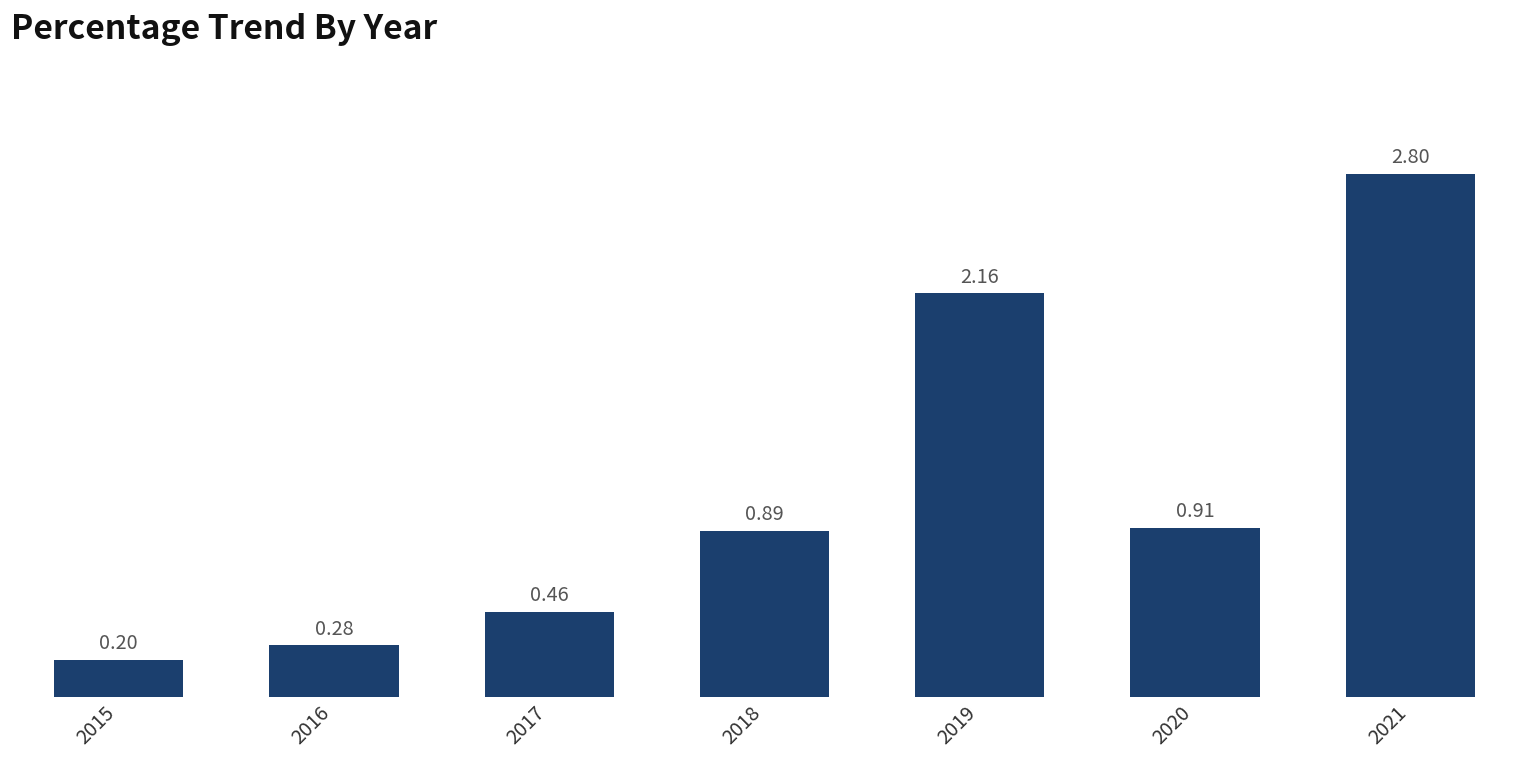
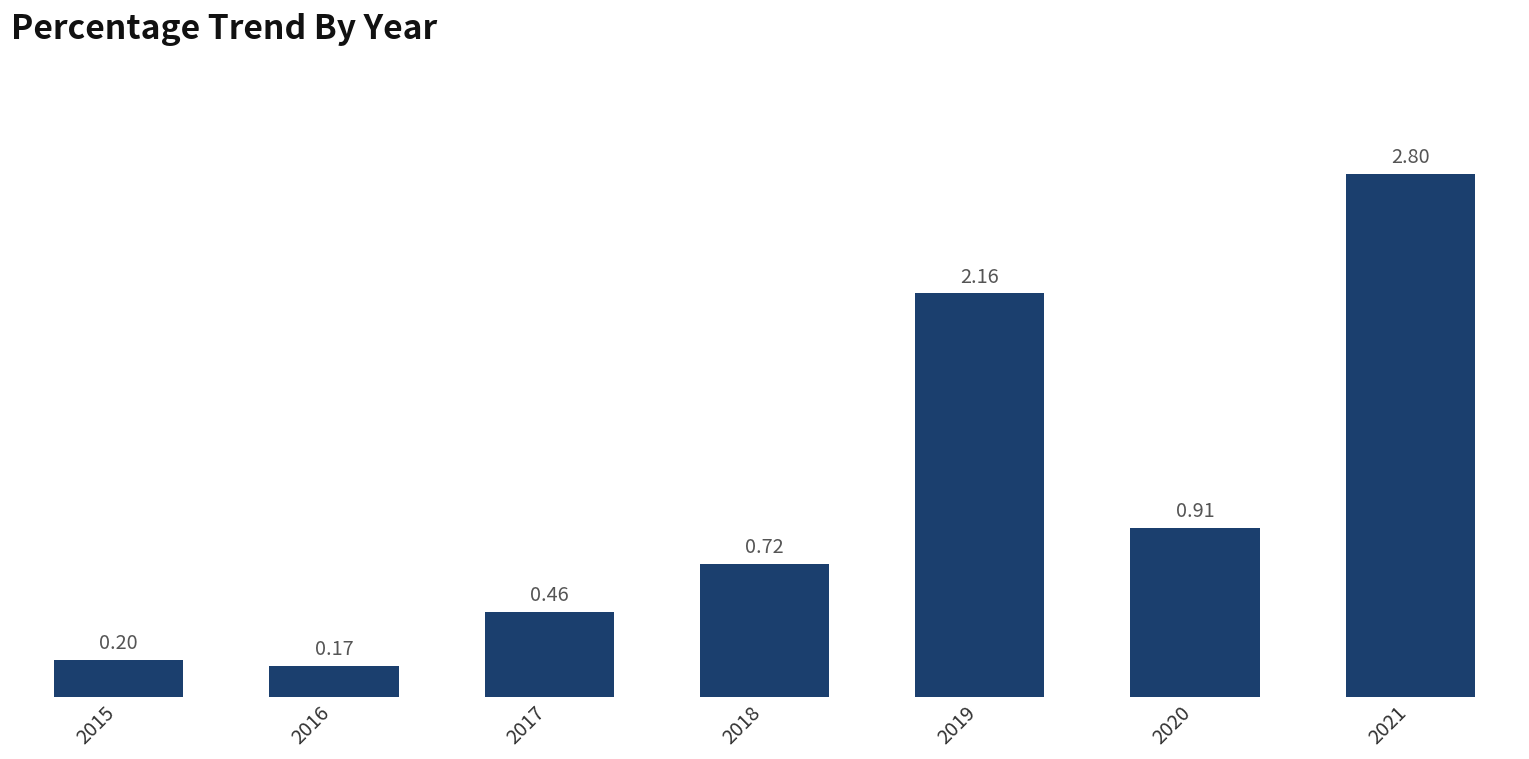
2016: 0.28 -> 0.17
2018: 0.89 -> 0.72
